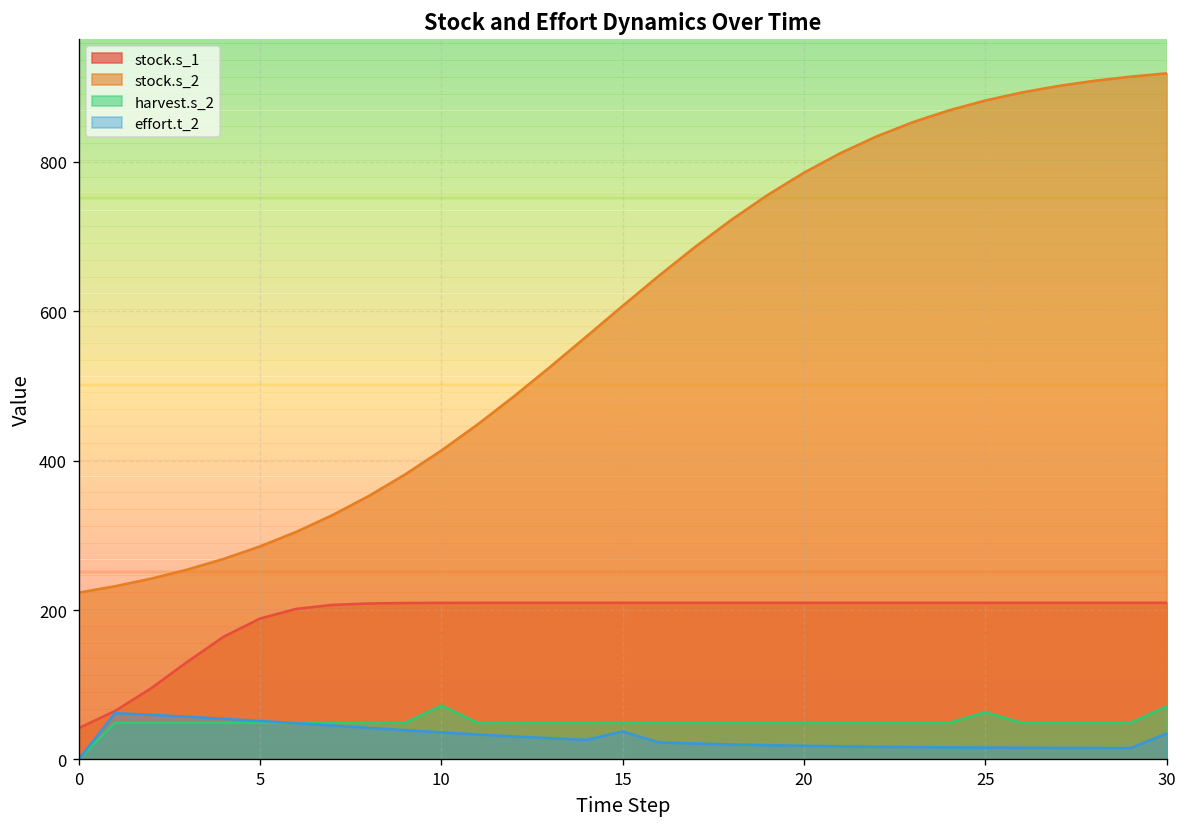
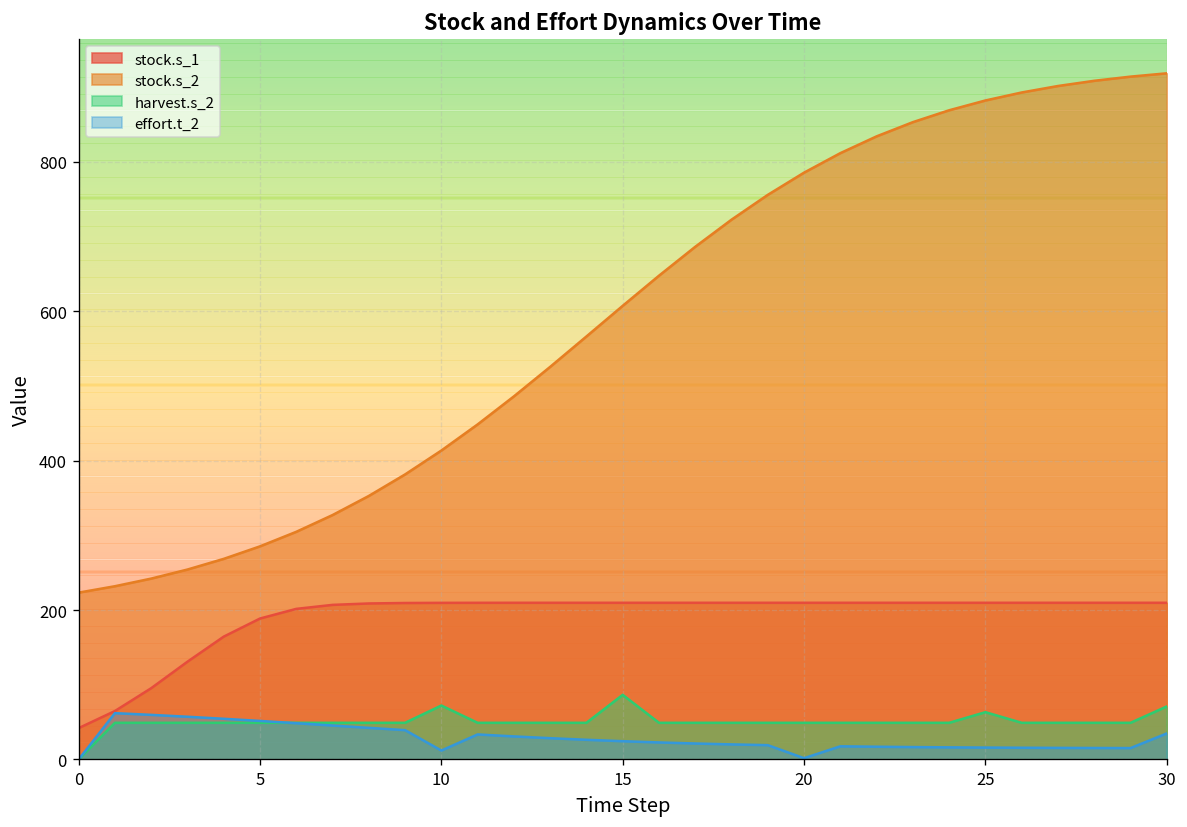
effort.t_2, 10: 40 -> 10
harvest.s_2, 15: 50 -> 90
effort.t_2, 15: 40 -> 20
effort.t_2, 20: 20 -> 0
